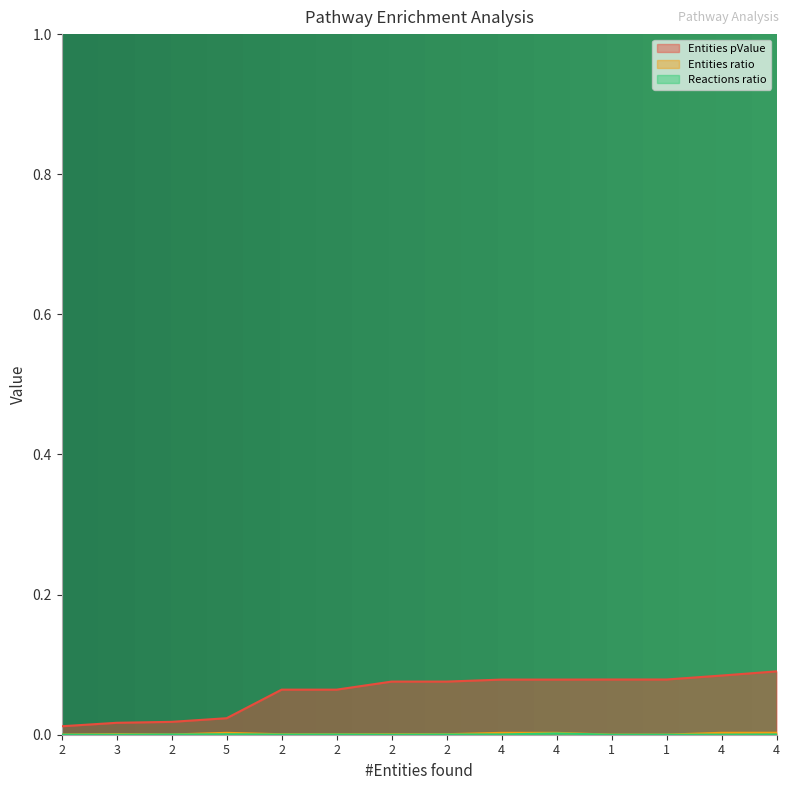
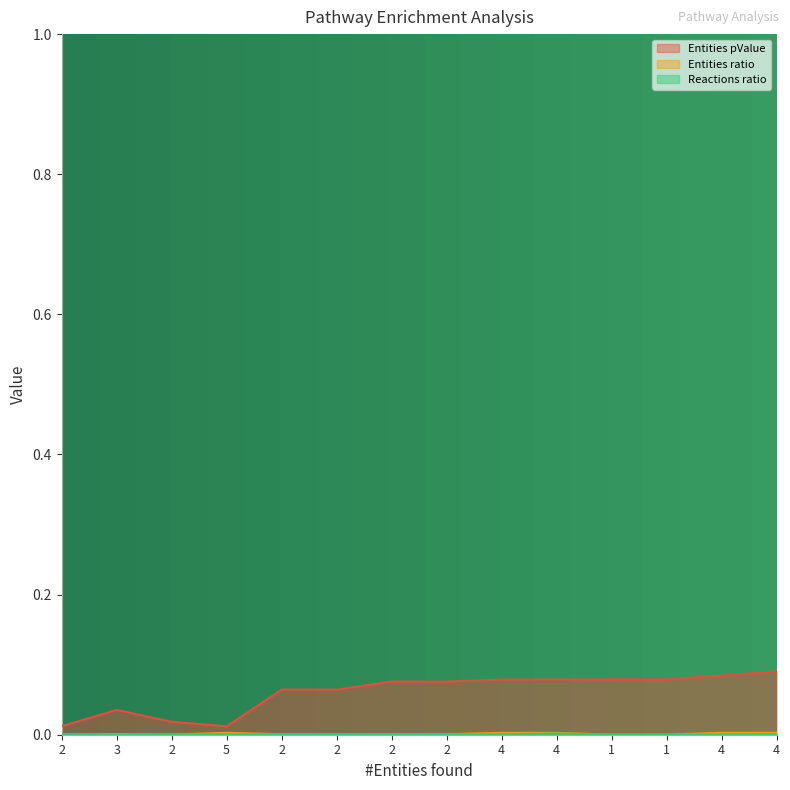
Entities pValue, 3: 0.02 -> 0.04
Entities pValue, 5: 0.02 -> 0.01
